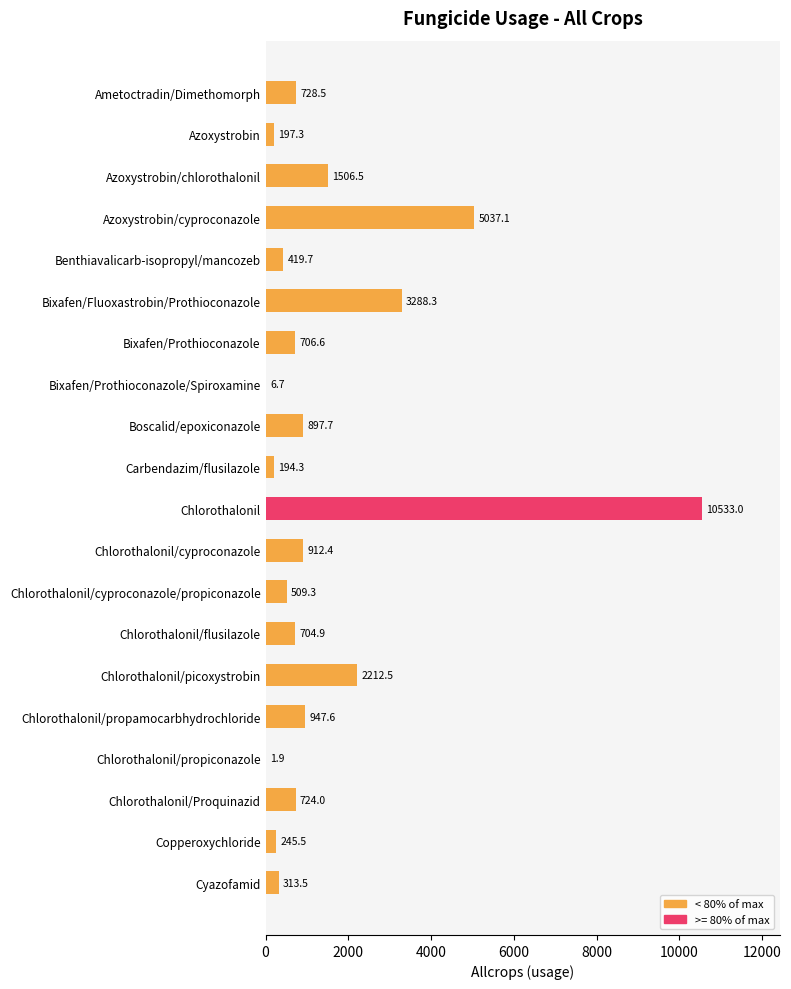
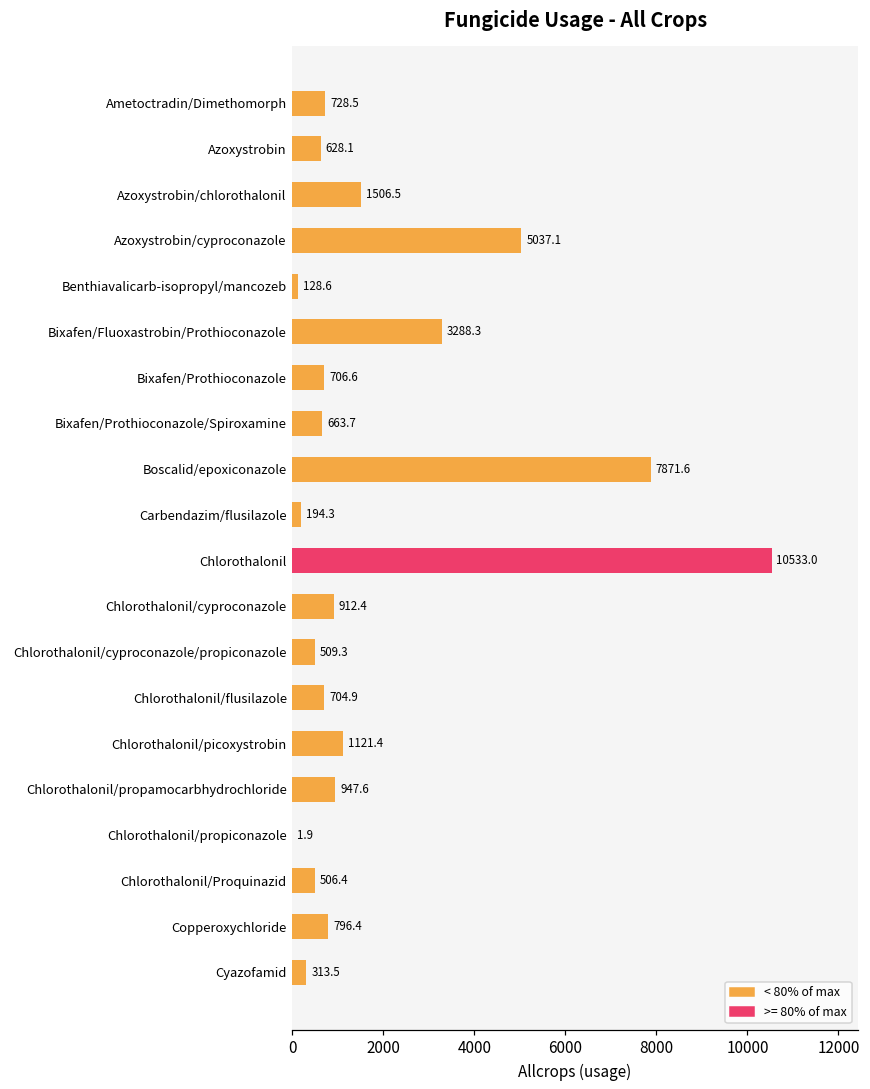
Azoxystrobin: 197.3 -> 628.1
Benthiavalicarb-isopropyl/mancozeb: 419.7 -> 128.6
Bixafen/Prothioconazole/Spiroxamine: 6.7 -> 663.7
Boscalid/epoxiconazole: 897.7 -> 7871.6
Chlorothalonil/picoxystrobin: 2212.5 -> 1121.4
Chlorothalonil/Proquinazid: 724.0 -> 506.4
Copperoxychloride: 245.5 -> 796.4
